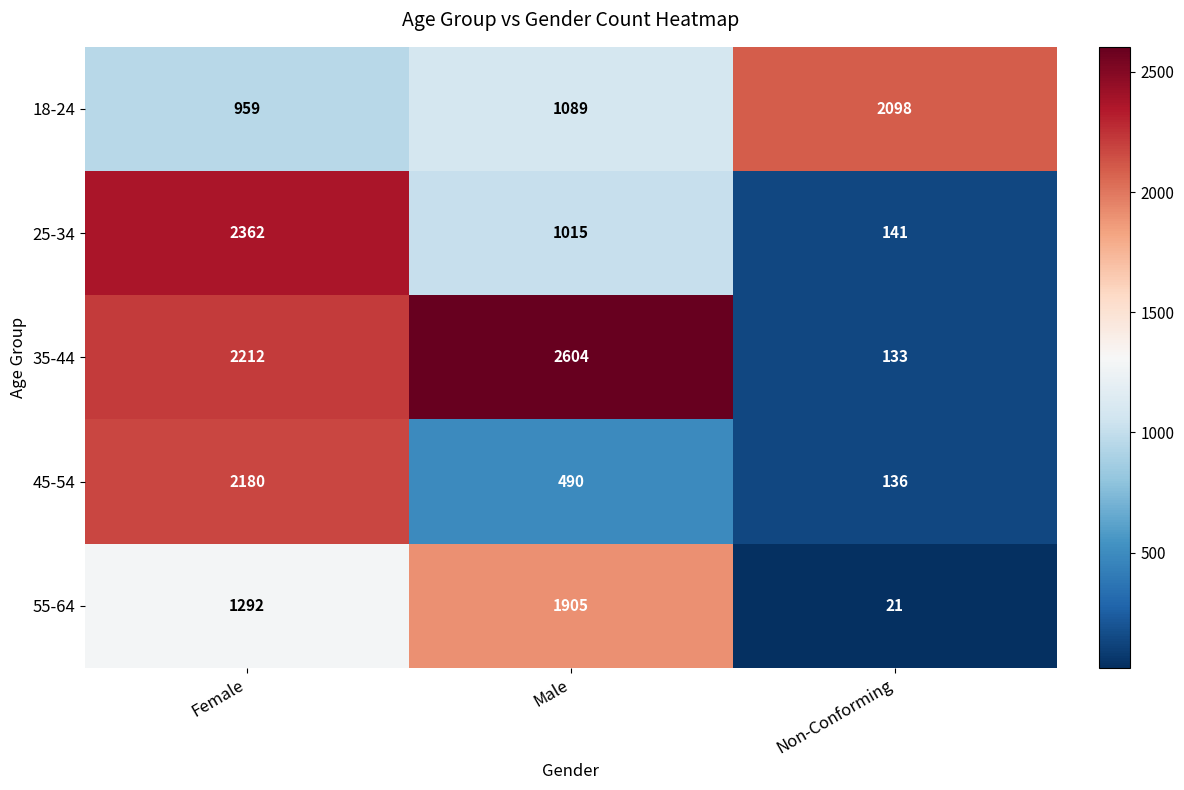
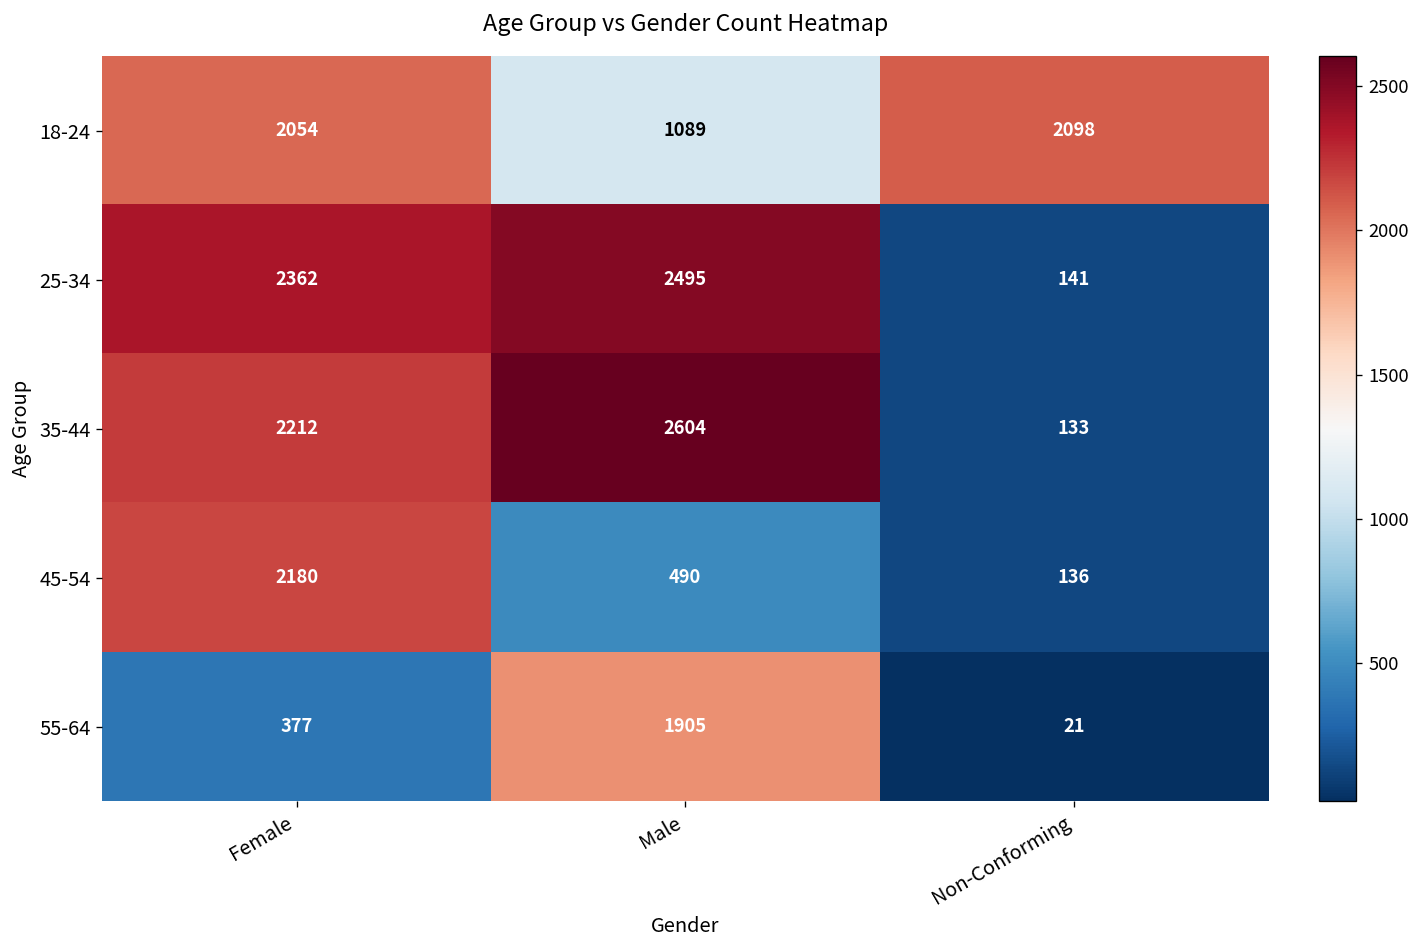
18-24, Female: 959 -> 2054
25-34, Male: 1015 -> 2495
55-64, Female: 1292 -> 377
